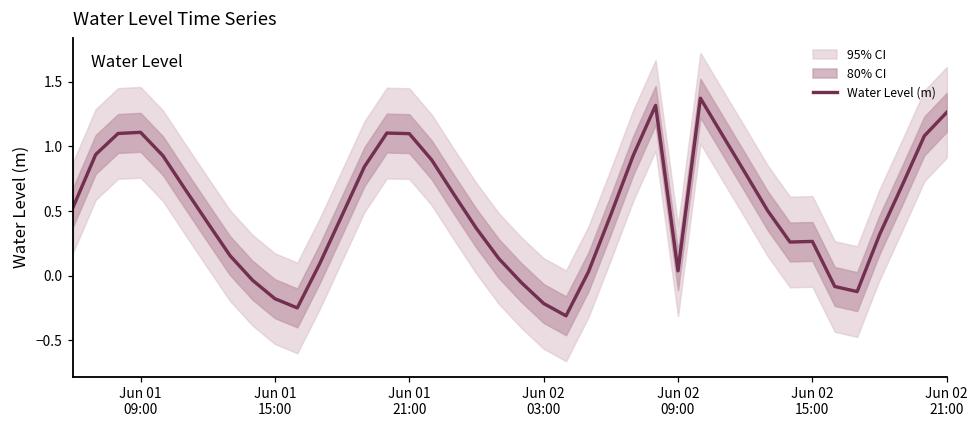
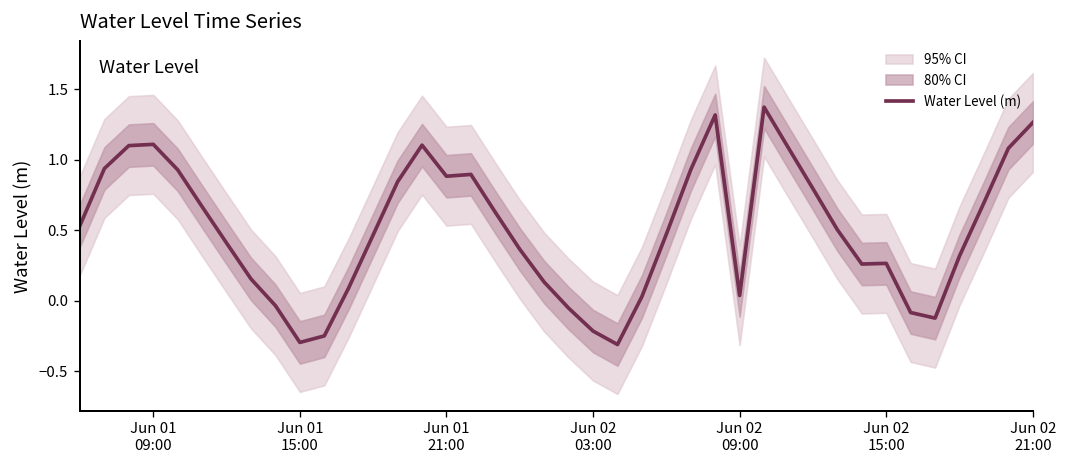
Water Level (m), Jun 01 15:00: -0.18 -> -0.29
Water Level (m), Jun 01 21:00: 1.10 -> 0.88
